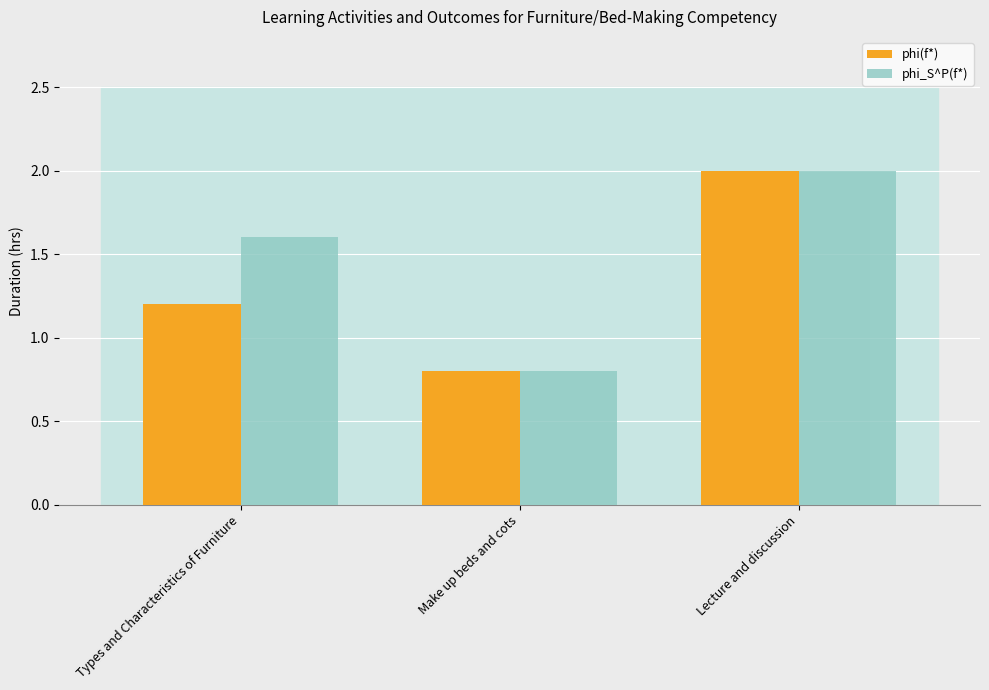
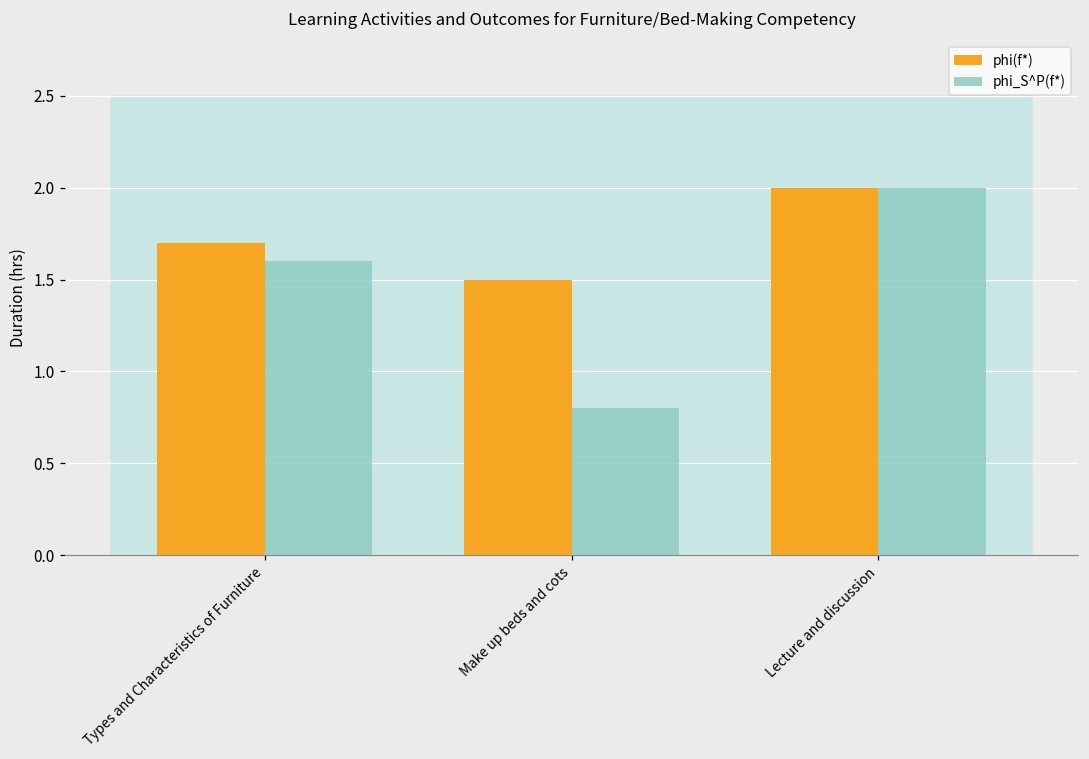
phi(f*), Types and Characteristics of Furniture: 1.2 -> 1.7
phi(f*), Make up beds and cots: 0.8 -> 1.5
